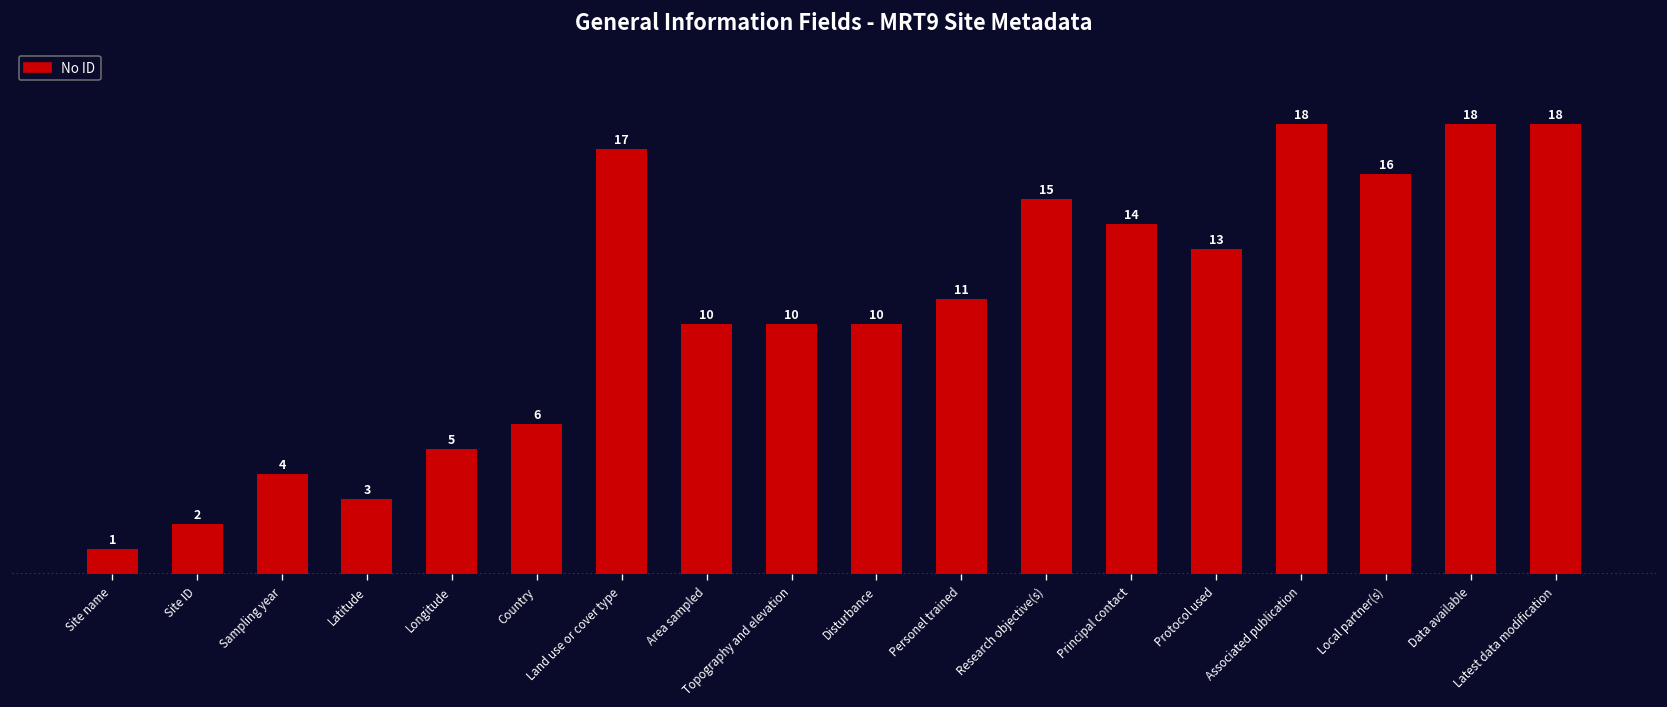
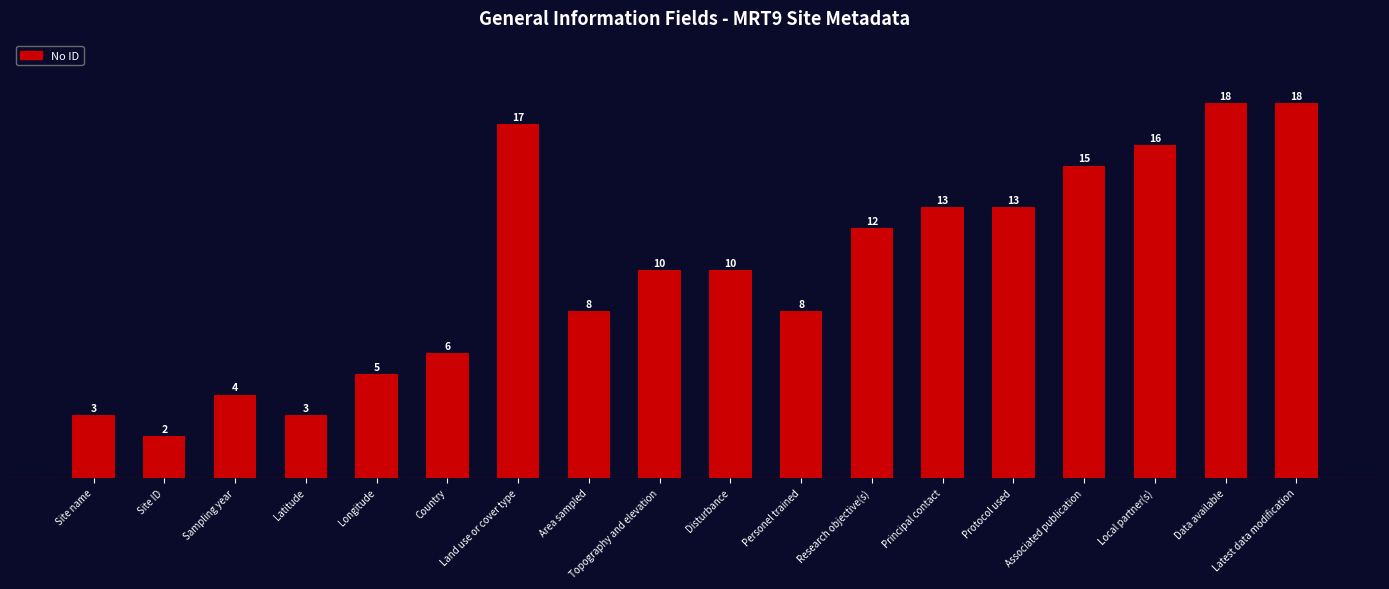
Site name: 1 -> 3
Area sampled: 10 -> 8
Personel trained: 11 -> 8
Research objective(s): 15 -> 12
Principal contact: 14 -> 13
Associated publication: 18 -> 15
